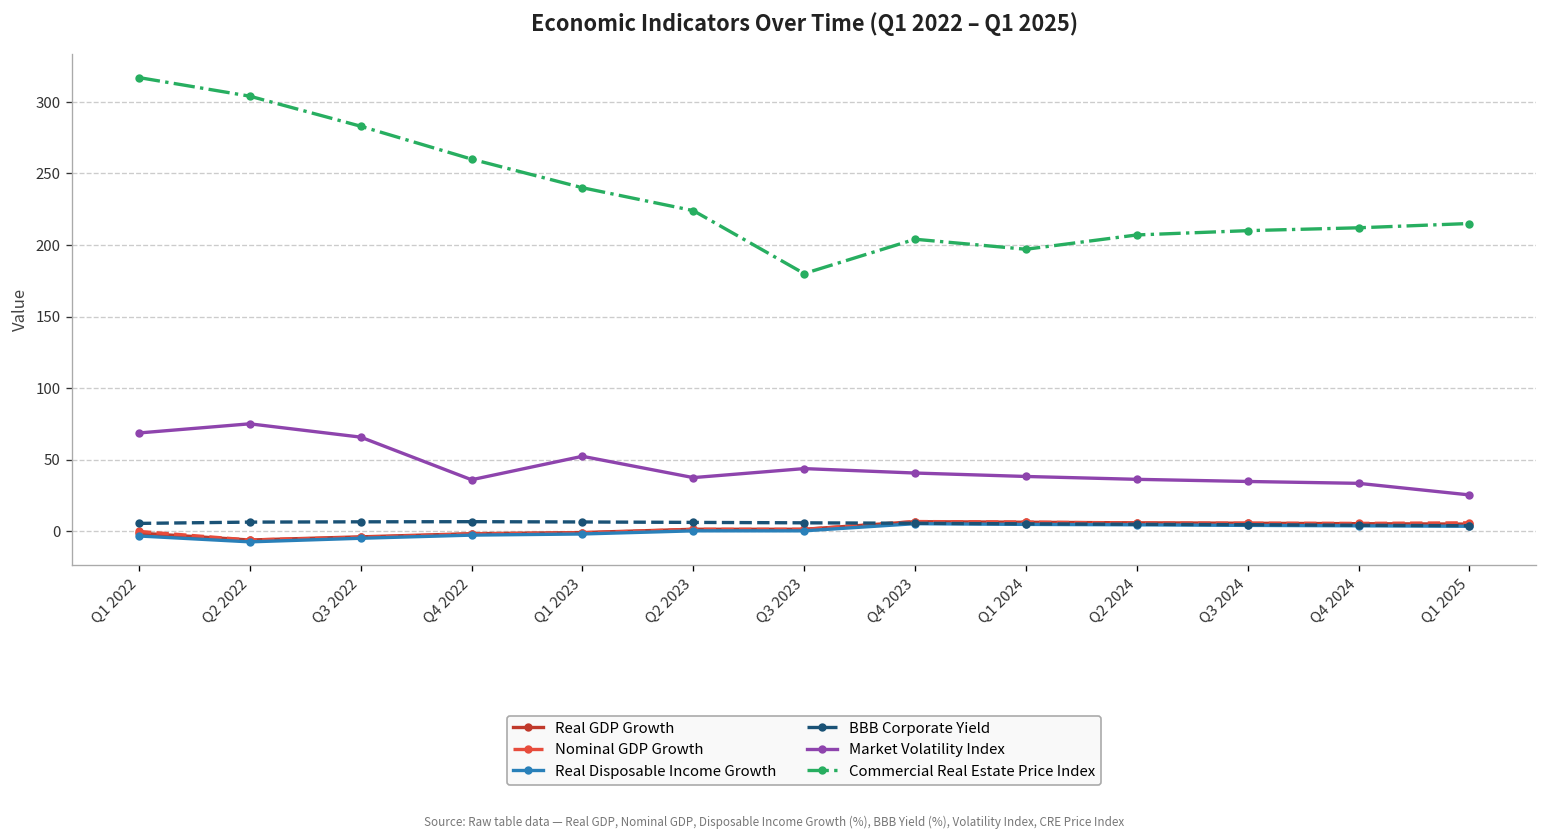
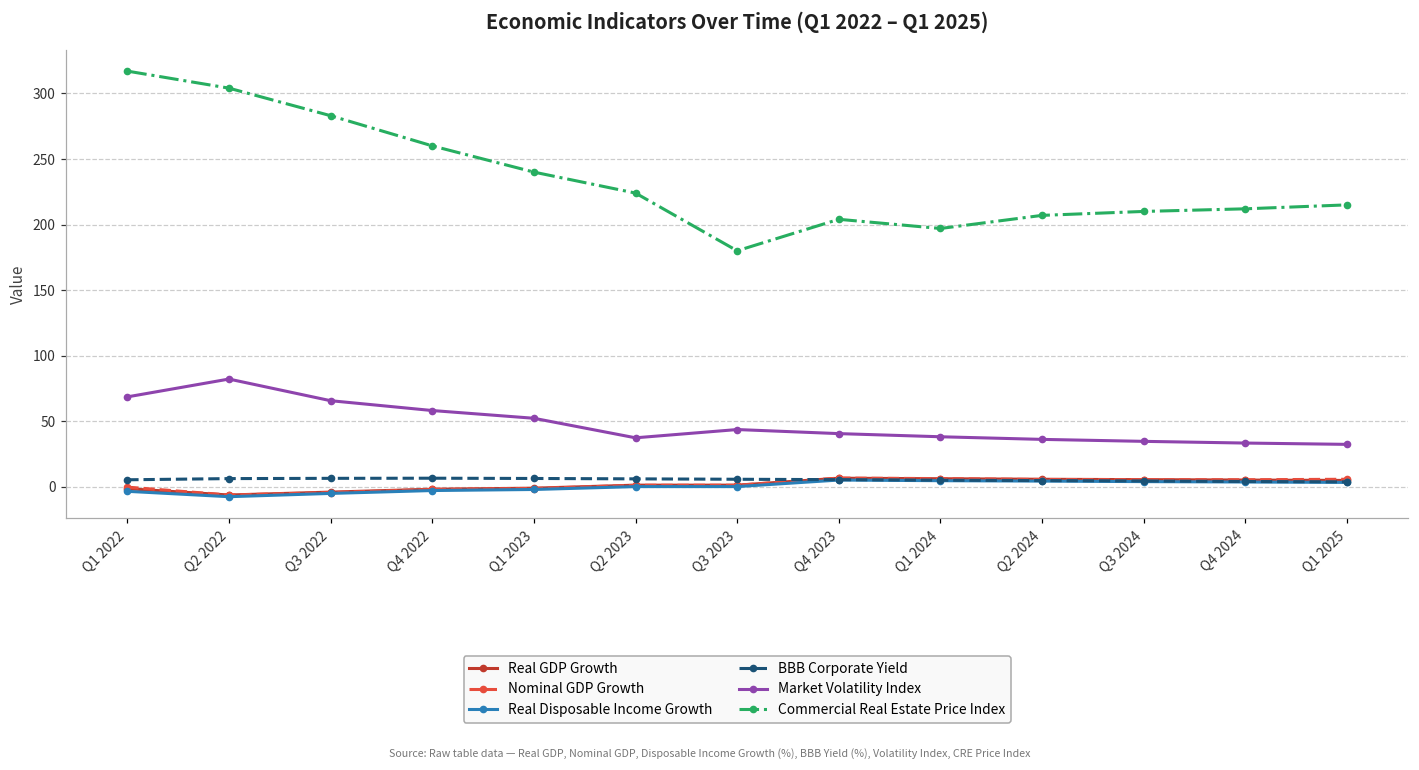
Market Volatility Index, Q2 2022: 75 -> 82
Market Volatility Index, Q4 2022: 36 -> 58
Market Volatility Index, Q1 2025: 25 -> 32
